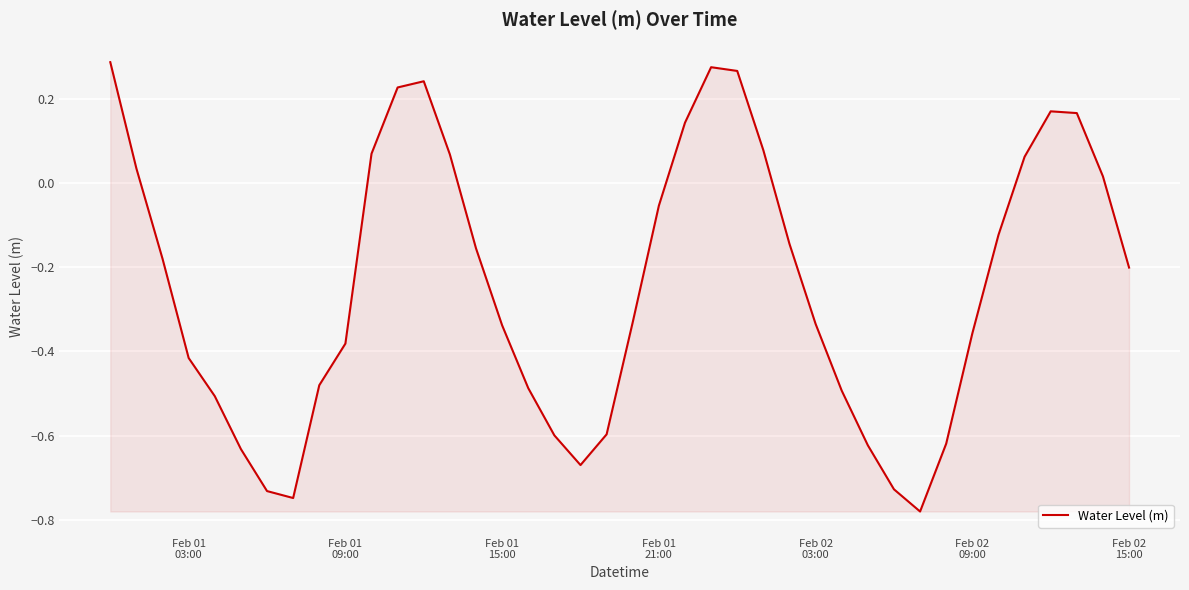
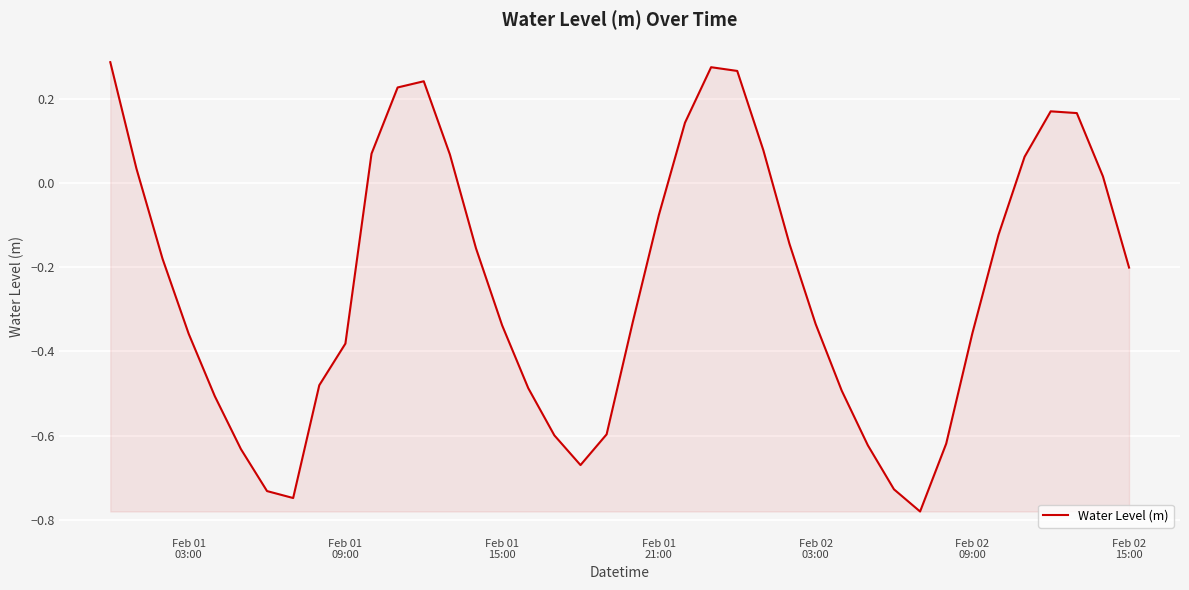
Feb 01 03:00: -0.42 -> -0.36
Feb 01 21:00: -0.05 -> -0.08
